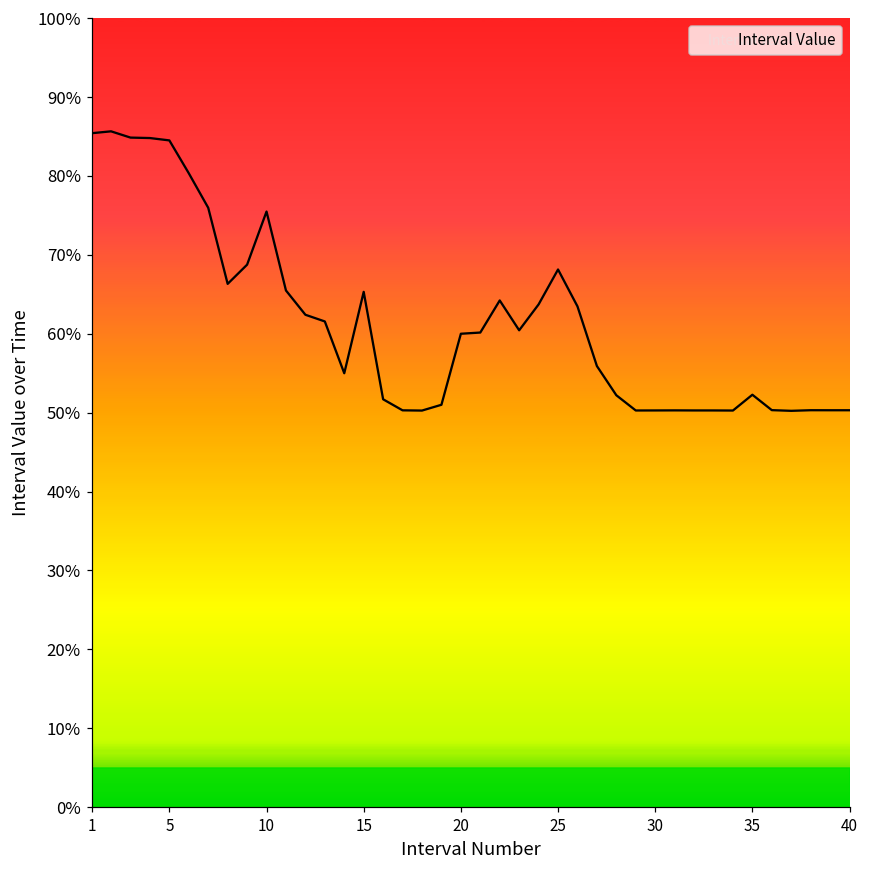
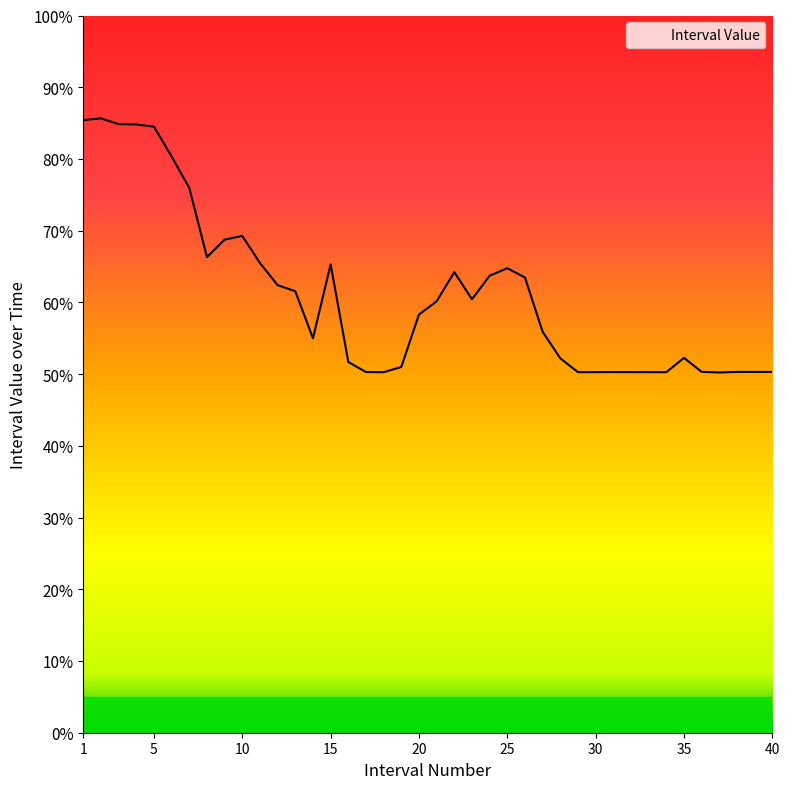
10: 75% -> 69%
20: 60% -> 58%
25: 68% -> 65%
